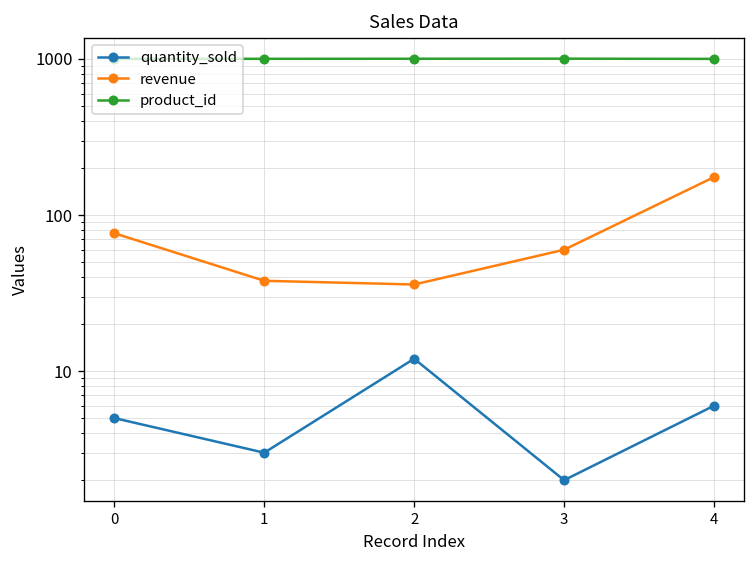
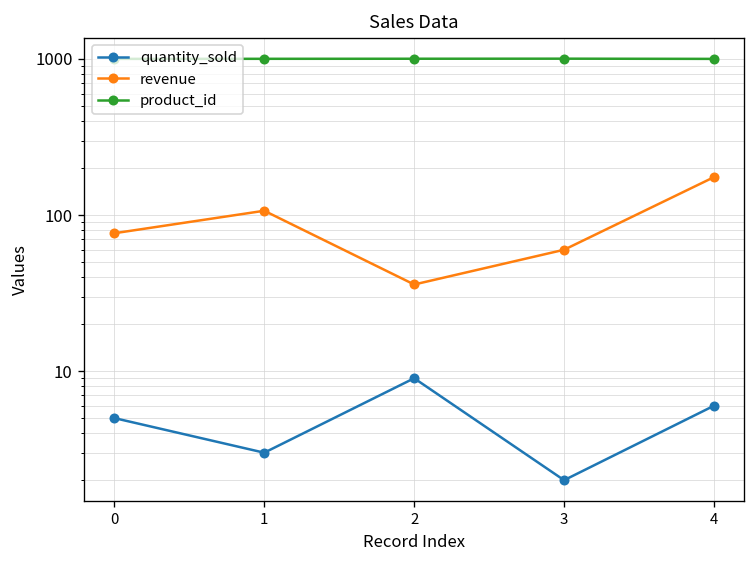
revenue, 1: 38 -> 110
quantity_sold, 2: 12 -> 9
